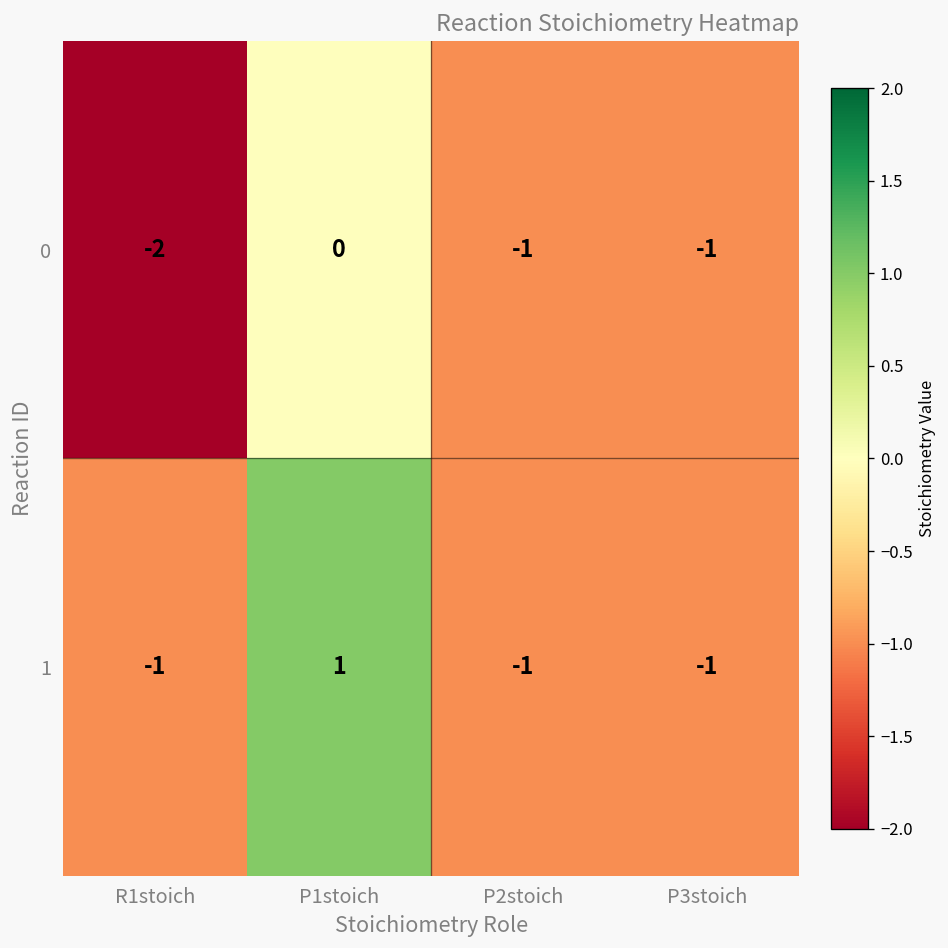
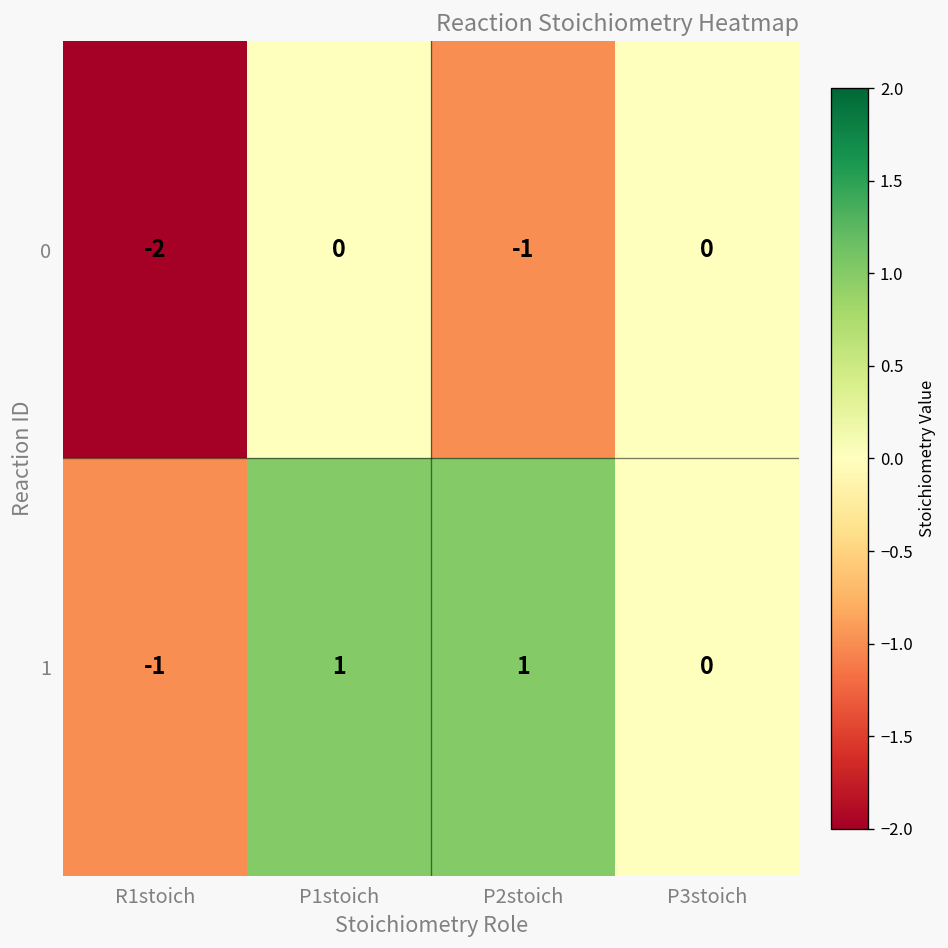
0, P3stoich: -1 -> 0
1, P2stoich: -1 -> 1
1, P3stoich: -1 -> 0
